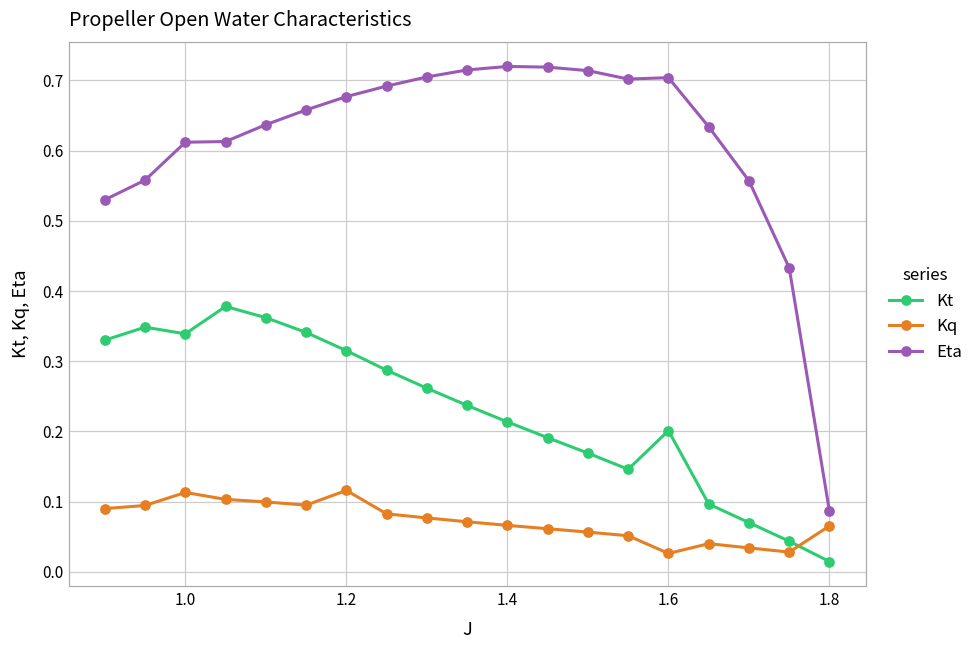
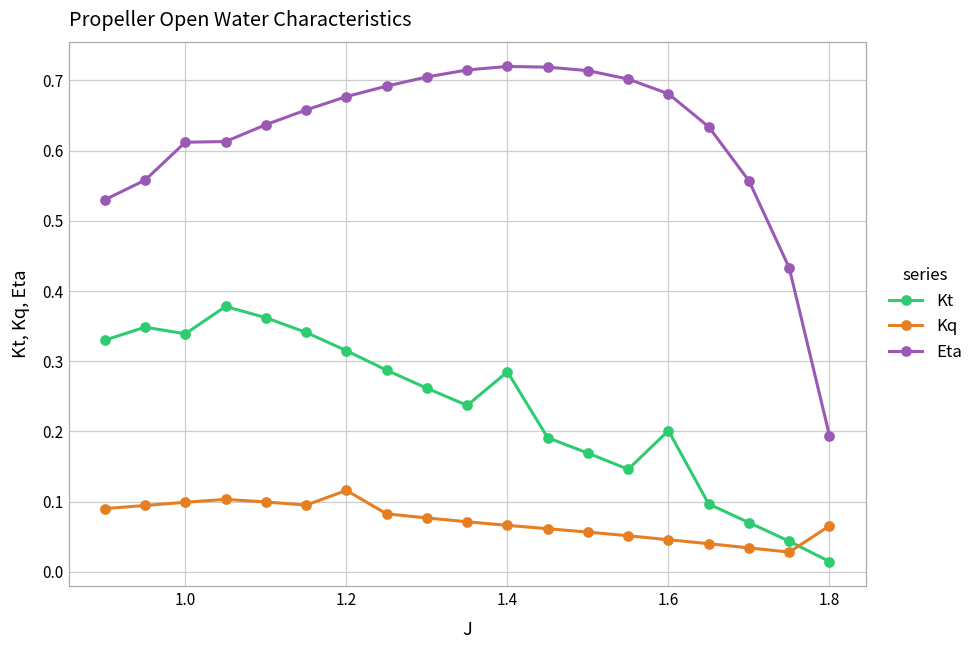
Kq, 1.0: 0.11 -> 0.10
Kt, 1.4: 0.21 -> 0.28
Kq, 1.6: 0.03 -> 0.05
Eta, 1.6: 0.70 -> 0.68
Eta, 1.8: 0.09 -> 0.19
